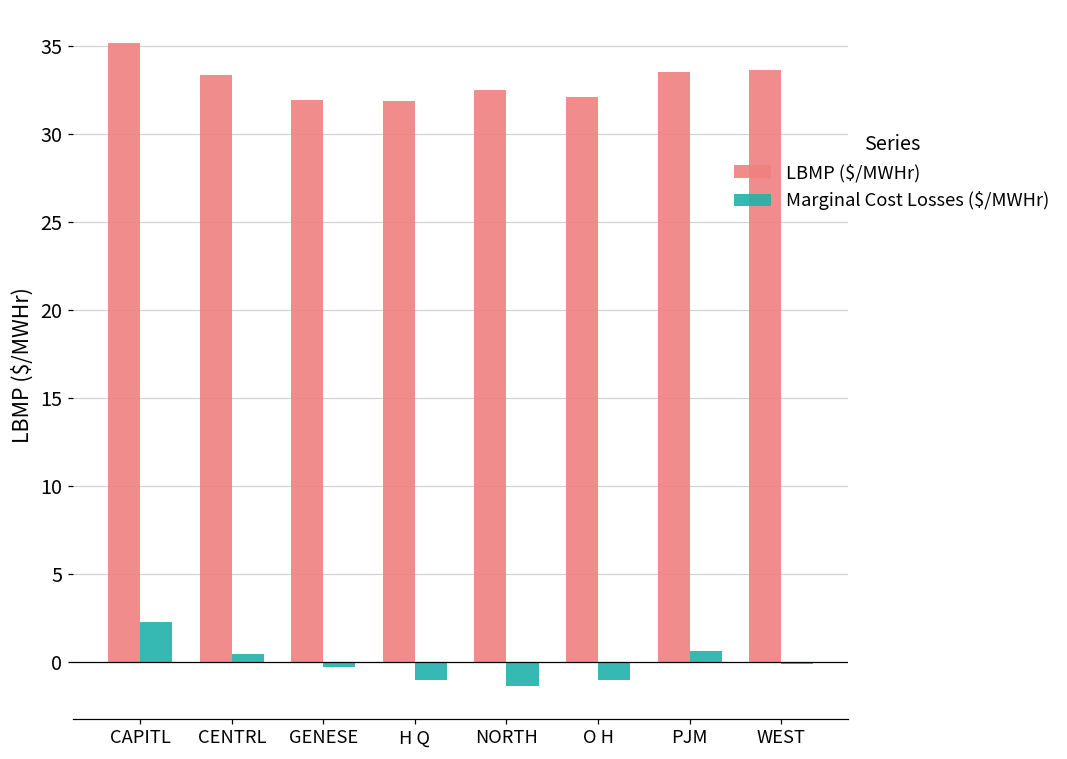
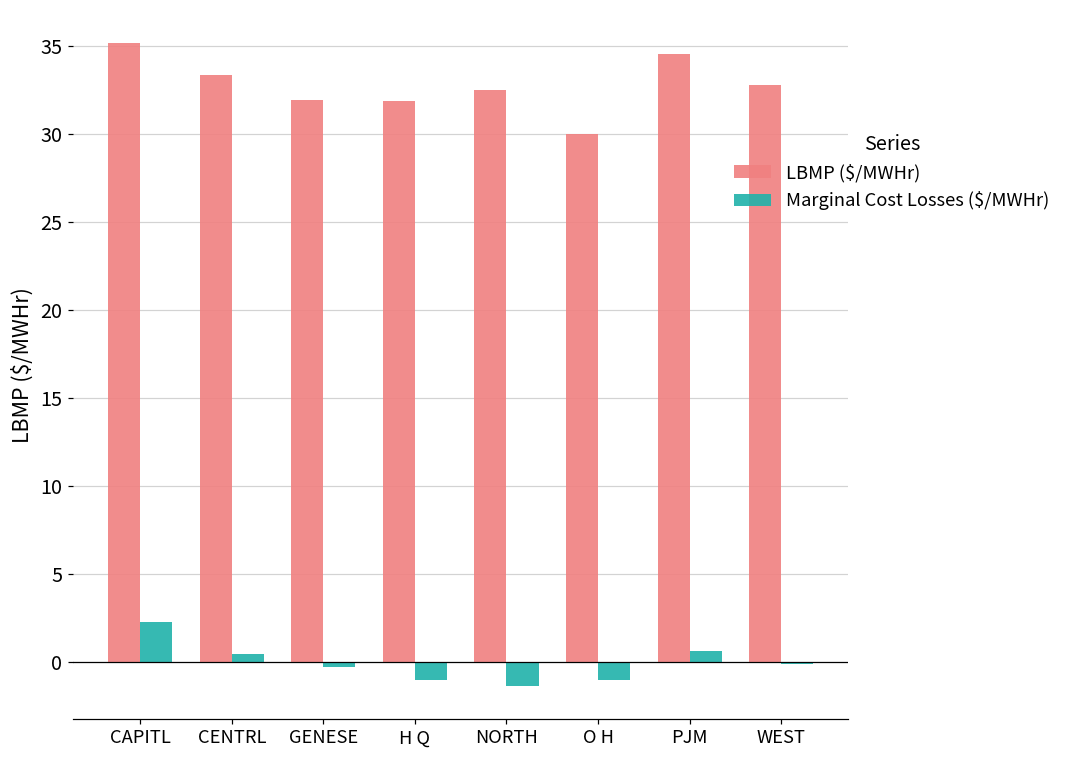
LBMP ($/MWHr), O H: 32.1 -> 30.0
LBMP ($/MWHr), PJM: 33.5 -> 34.5
LBMP ($/MWHr), WEST: 33.6 -> 32.7
